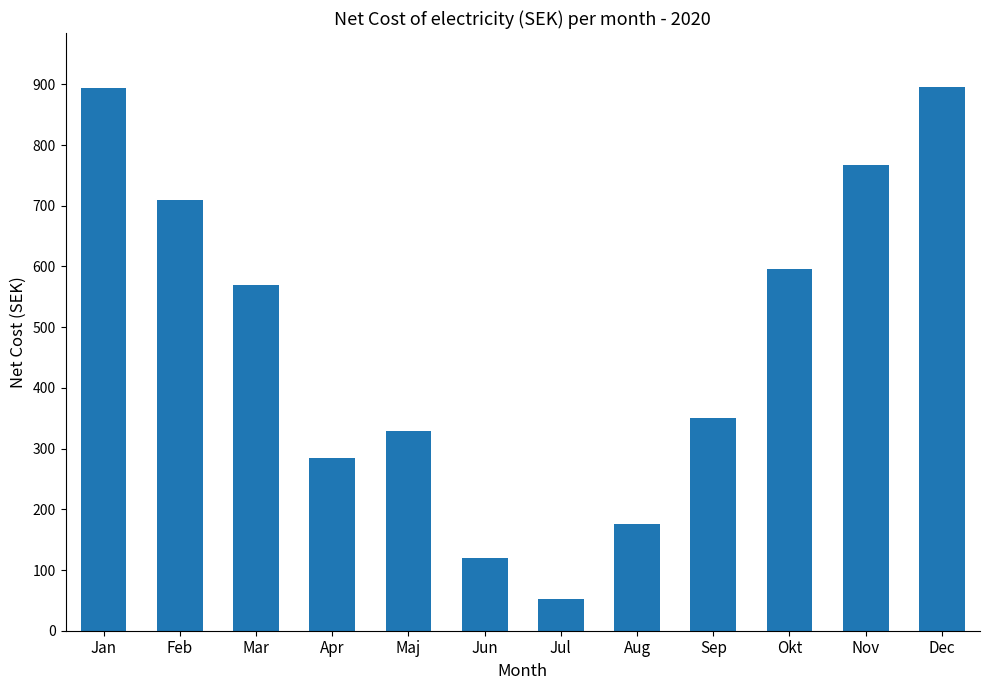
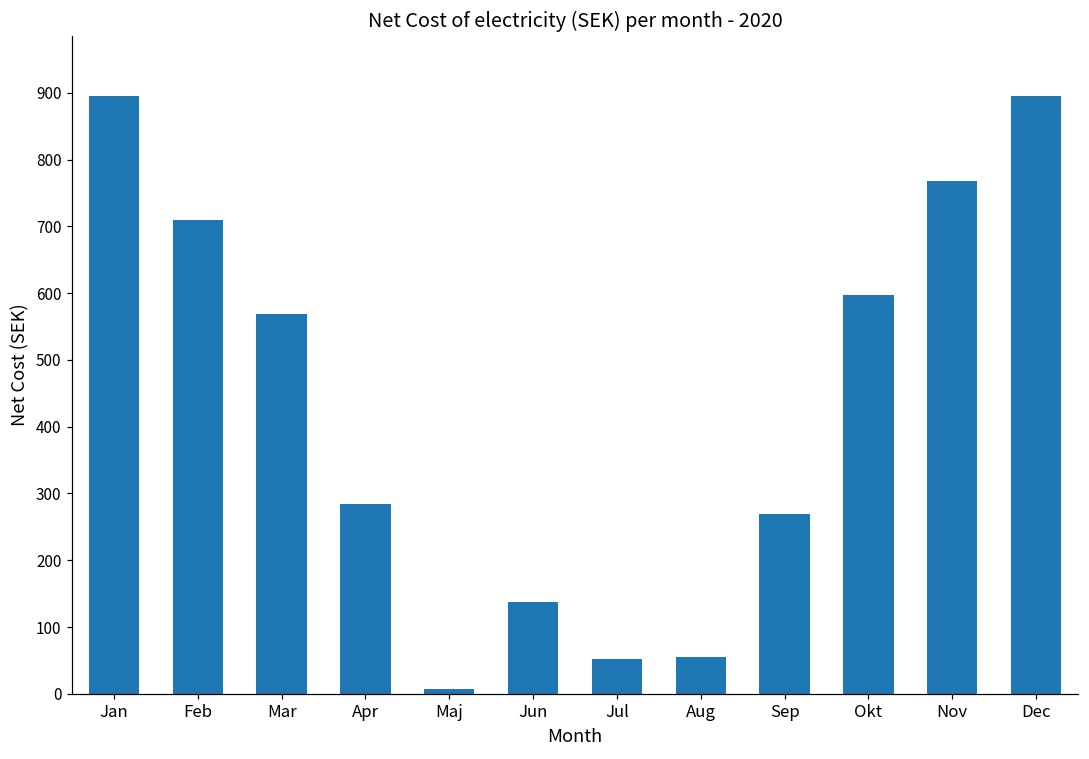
Maj: 330 -> 10
Jun: 120 -> 140
Aug: 180 -> 50
Sep: 350 -> 270
